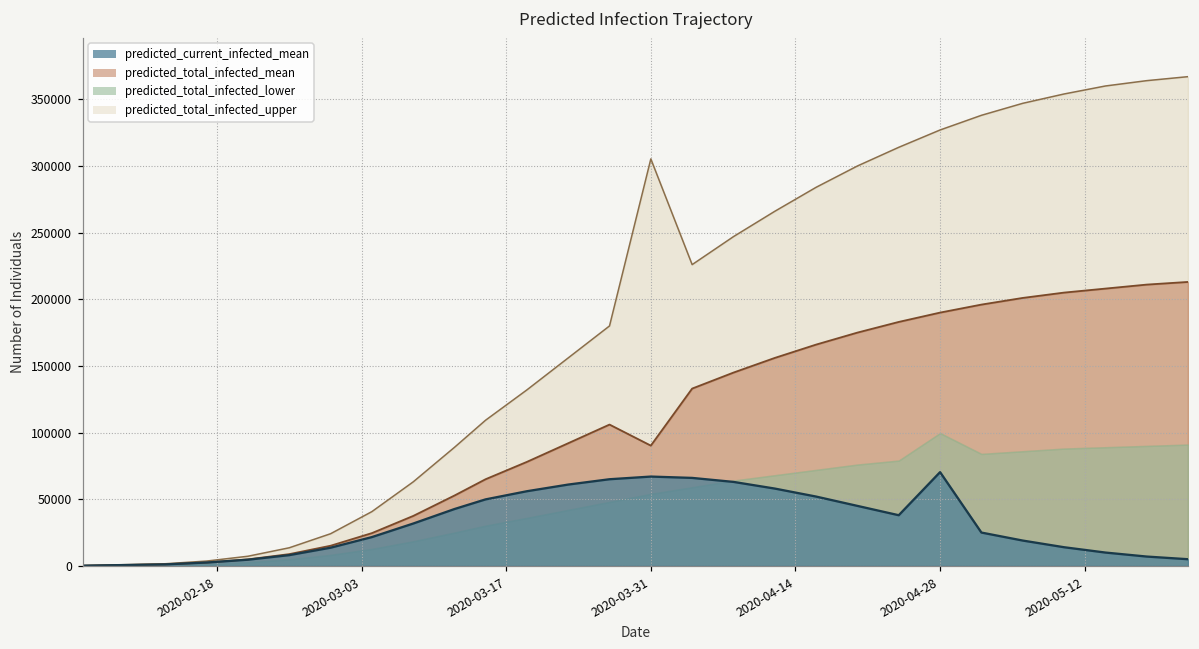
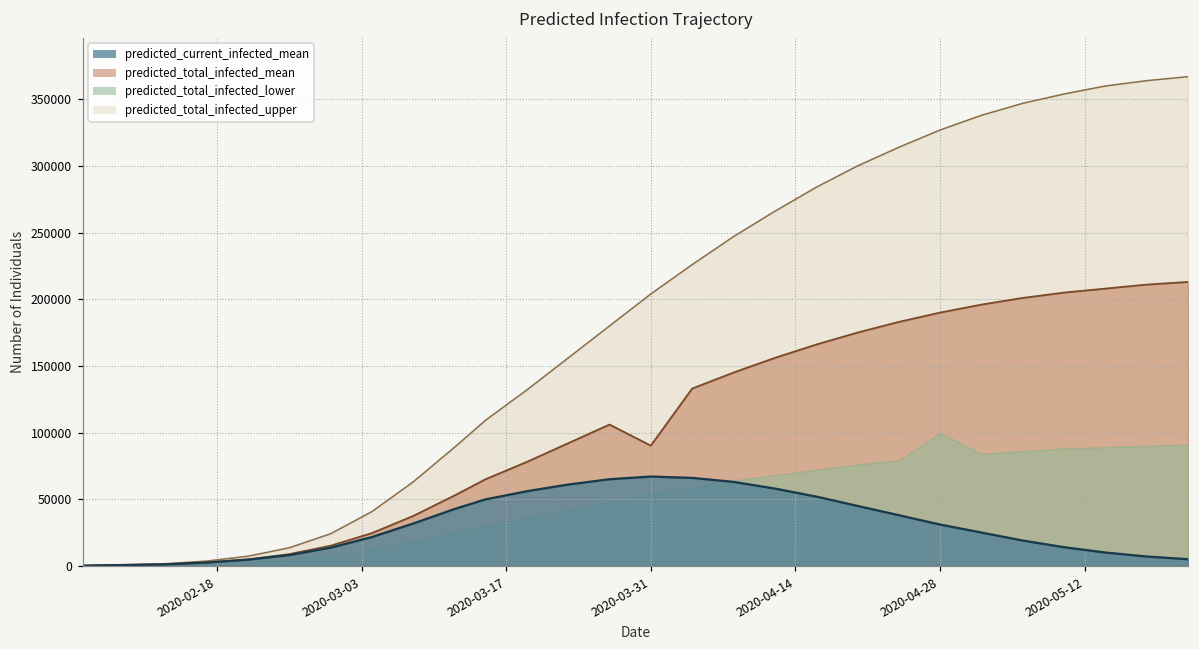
predicted_total_infected_upper, 2020-03-31: 305000 -> 204000
predicted_current_infected_mean, 2020-04-28: 70000 -> 31000
